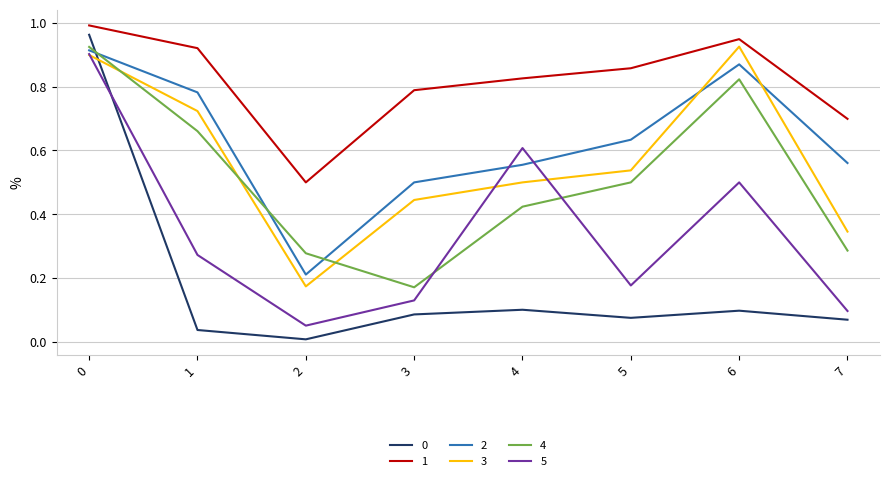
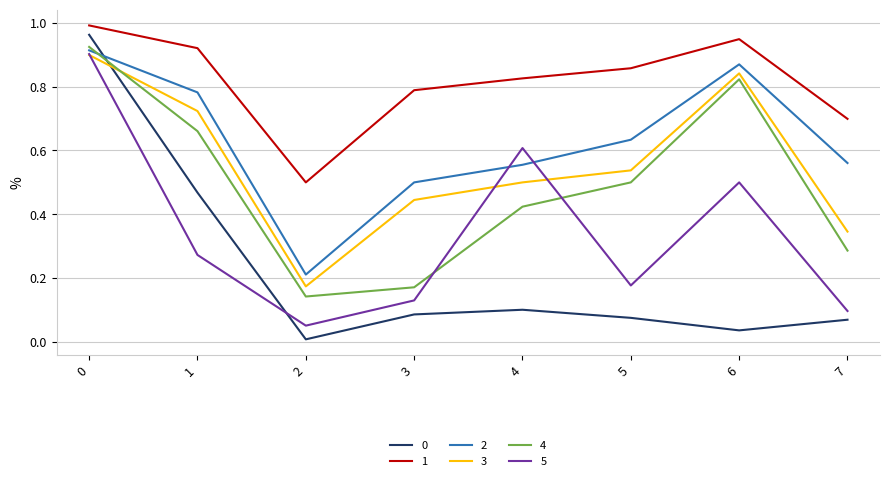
0, 1: 0.04 -> 0.47
4, 2: 0.28 -> 0.14
0, 6: 0.10 -> 0.04
3, 6: 0.93 -> 0.84
